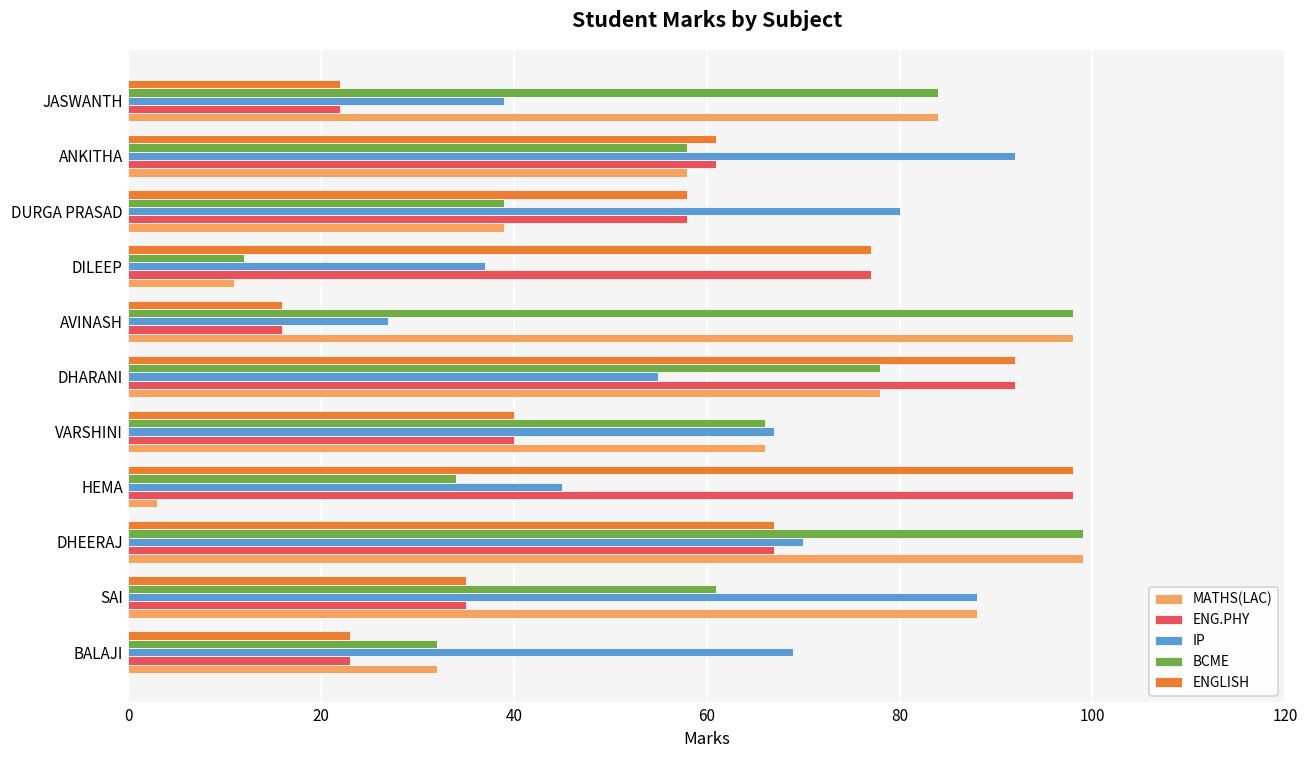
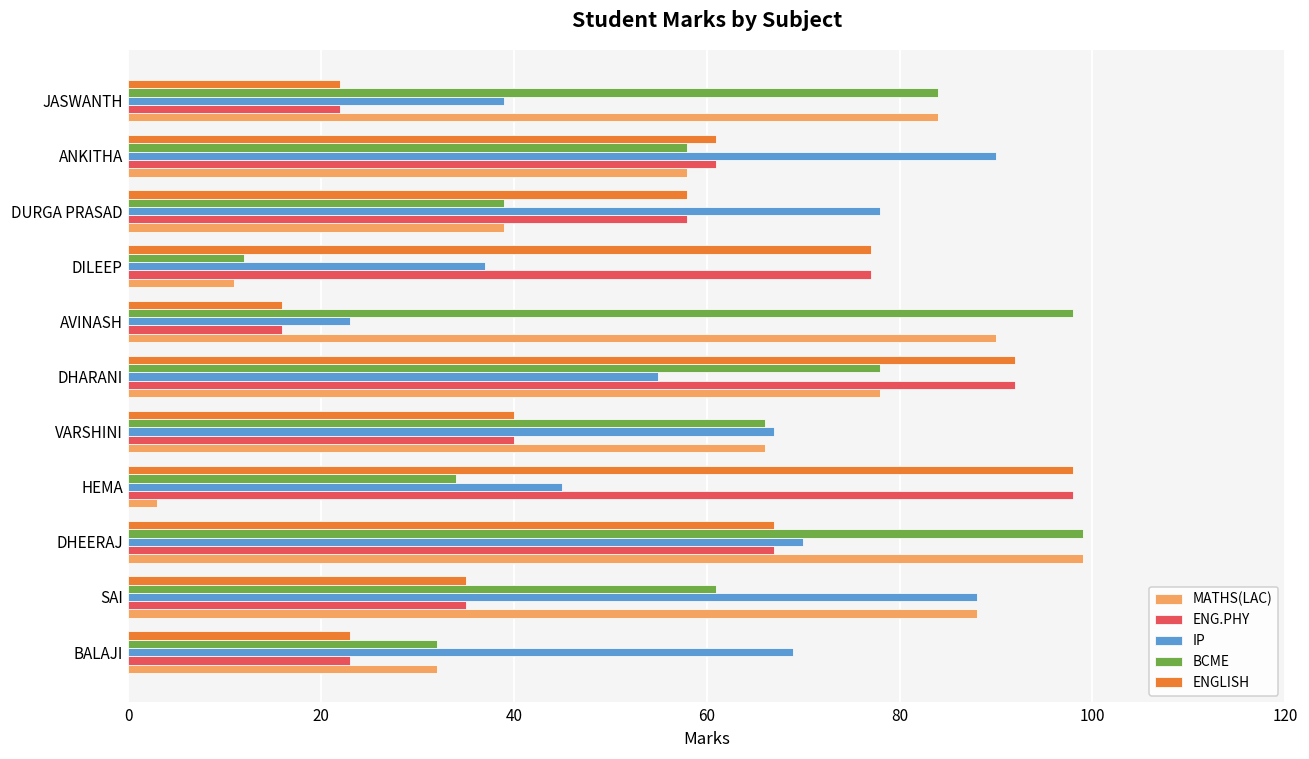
IP, ANKITHA: 92 -> 90
IP, DURGA PRASAD: 80 -> 78
IP, AVINASH: 27 -> 23
MATHS(LAC), AVINASH: 98 -> 90
